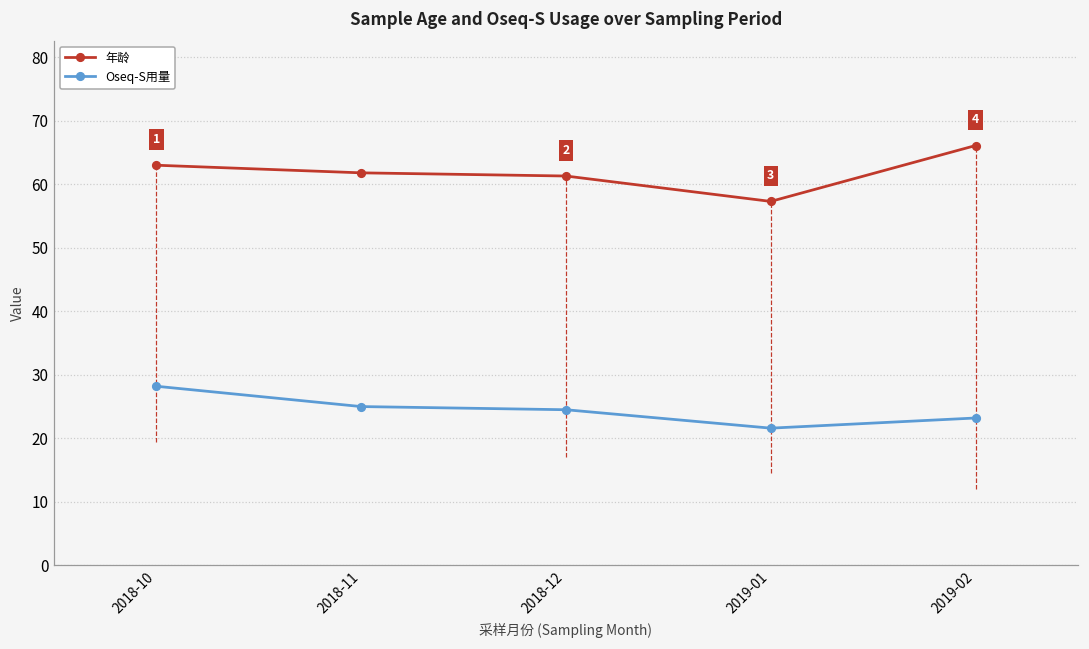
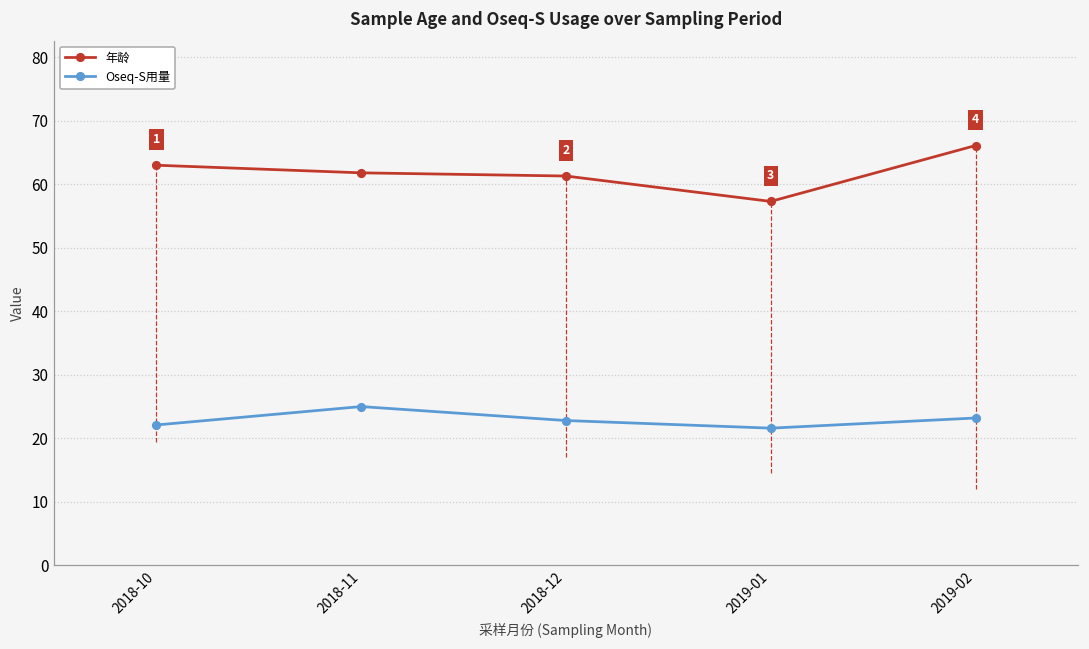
Oseq-S用量, 2018-10: 28 -> 22
Oseq-S用量, 2018-12: 25 -> 23
